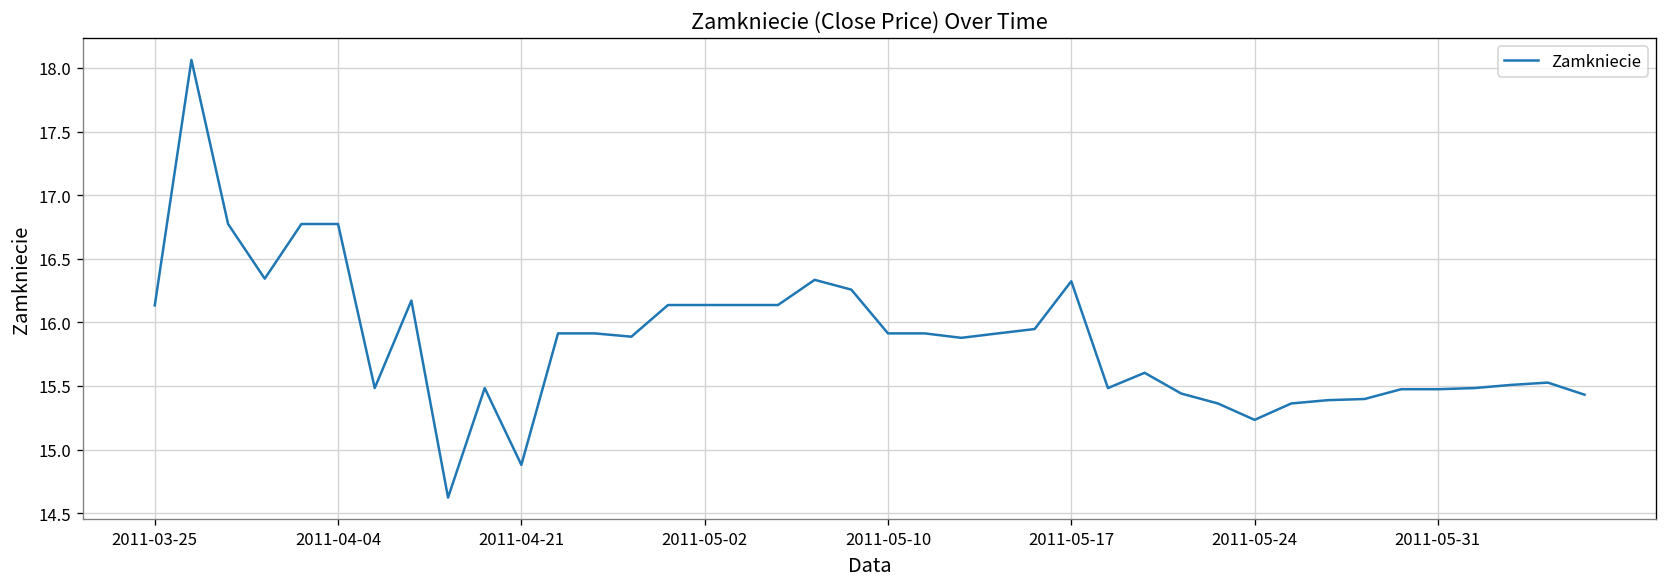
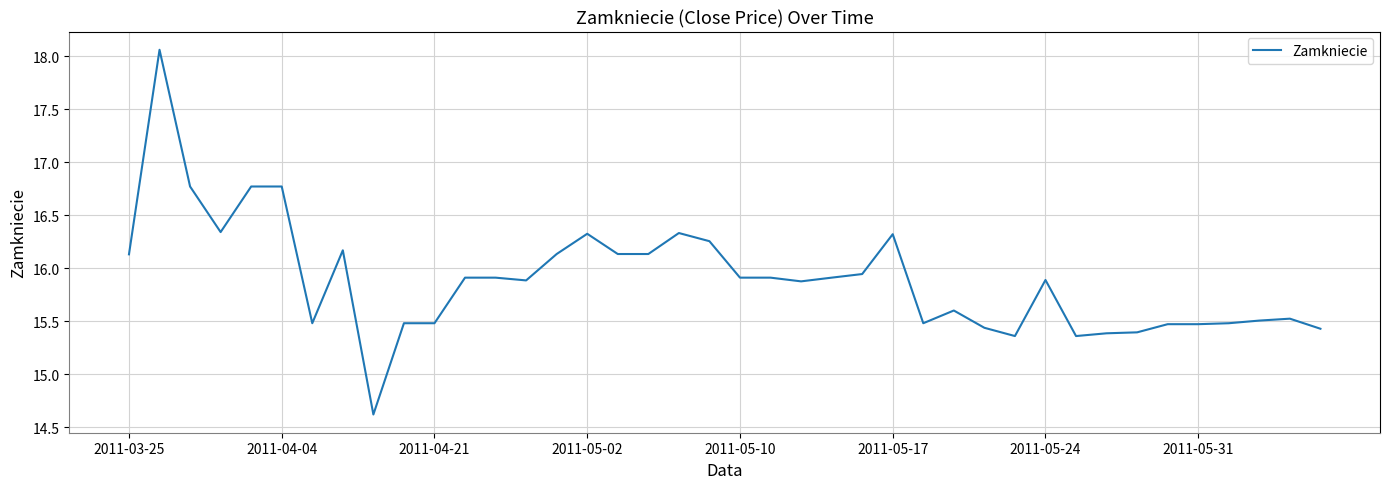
2011-04-21: 14.88 -> 15.48
2011-05-02: 16.14 -> 16.33
2011-05-24: 15.23 -> 15.89
